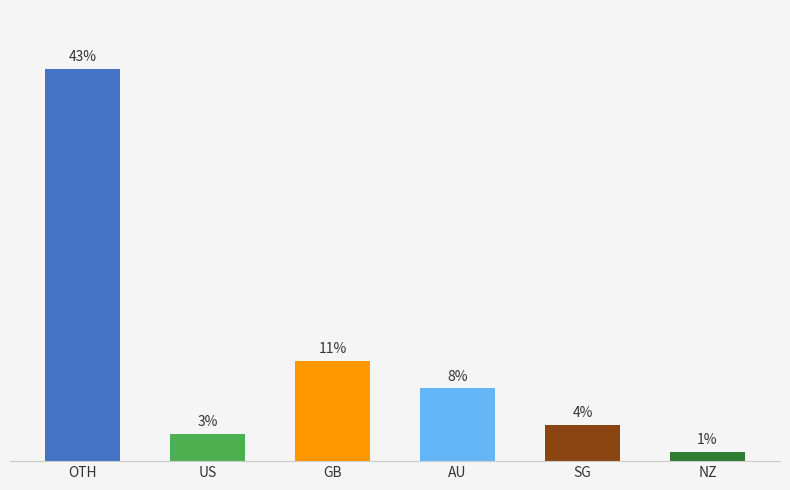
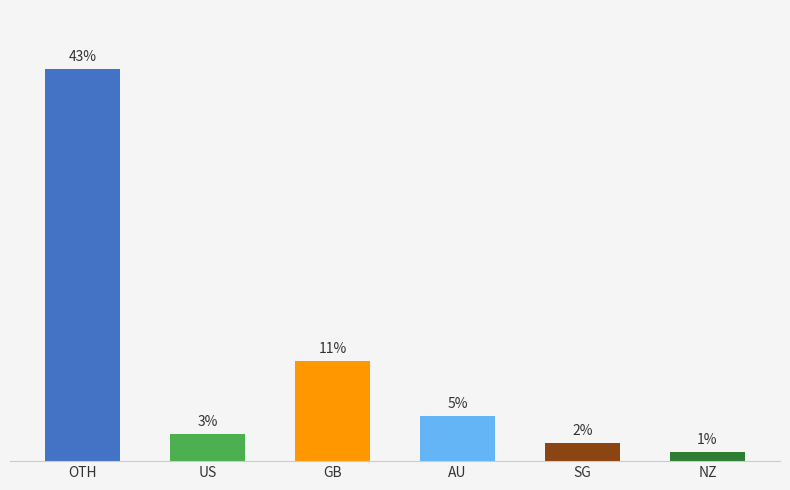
AU: 8% -> 5%
SG: 4% -> 2%
